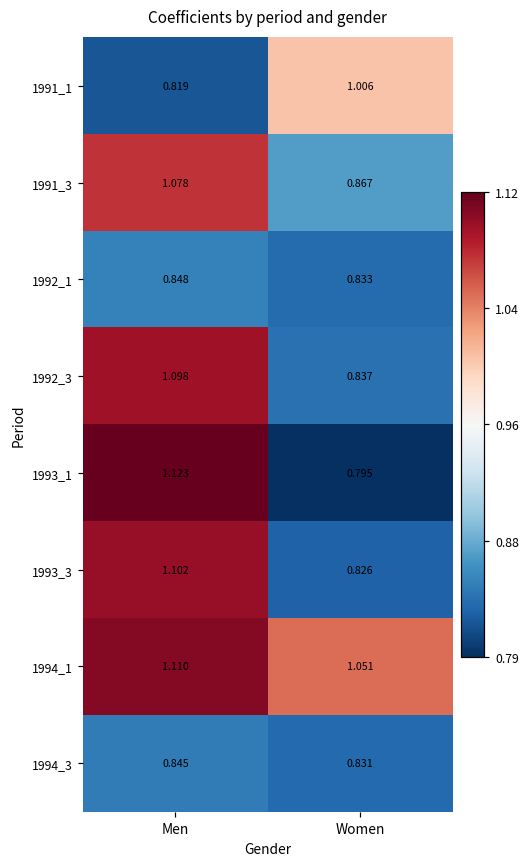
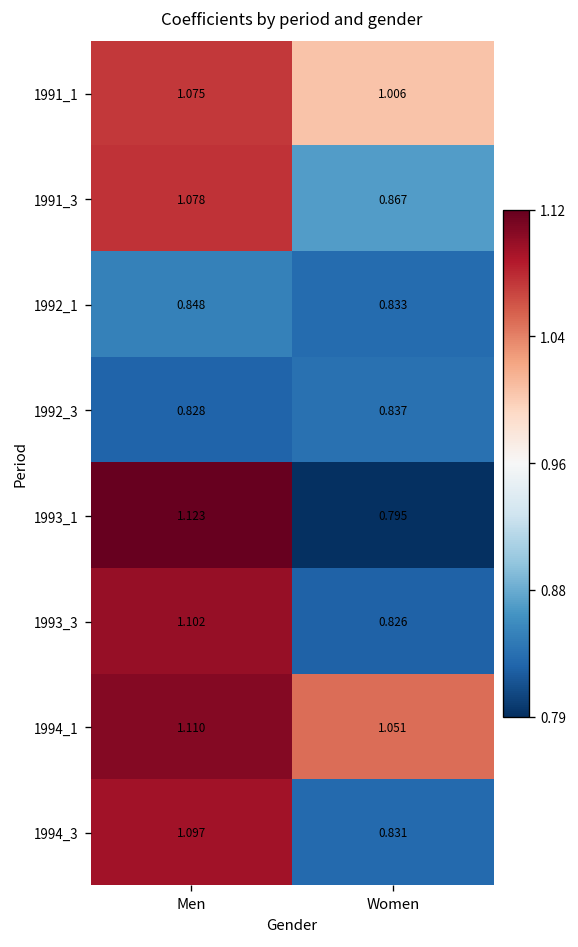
1991_1, Men: 0.819 -> 1.075
1992_3, Men: 1.098 -> 0.828
1994_3, Men: 0.845 -> 1.097
